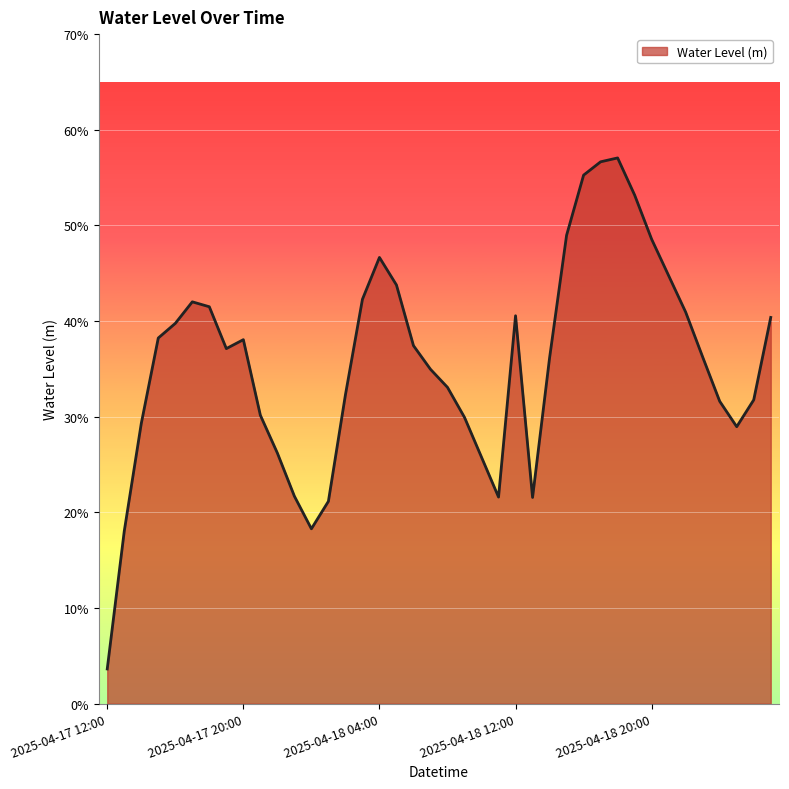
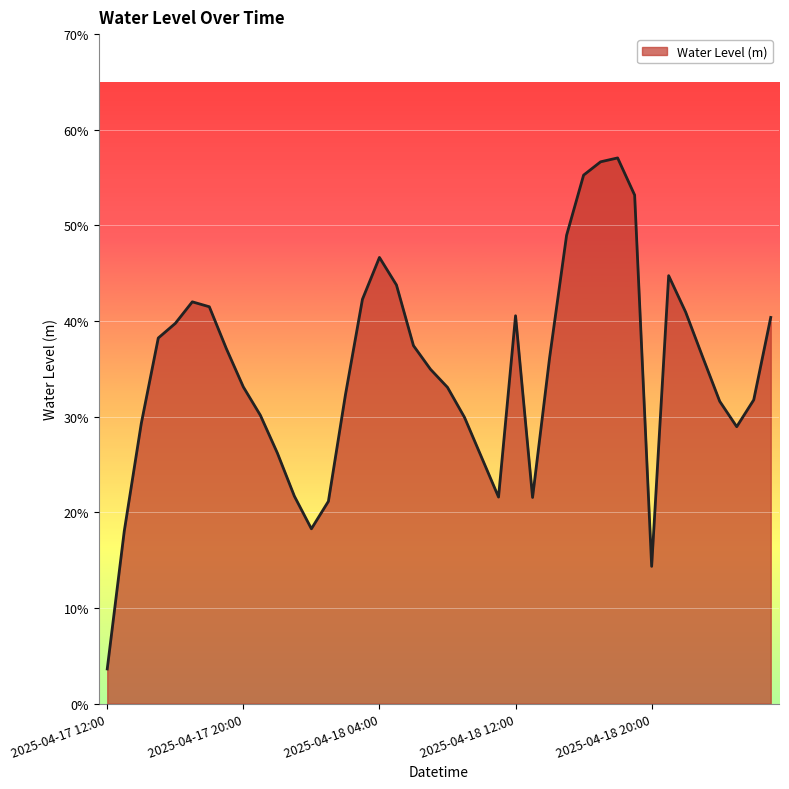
2025-04-17 20:00: 38% -> 33%
2025-04-18 20:00: 49% -> 14%
